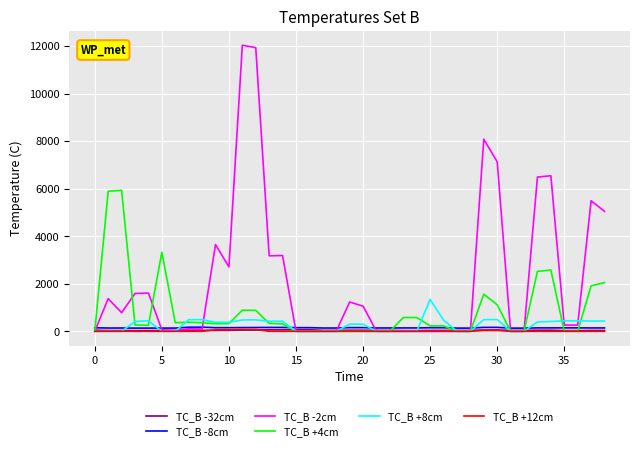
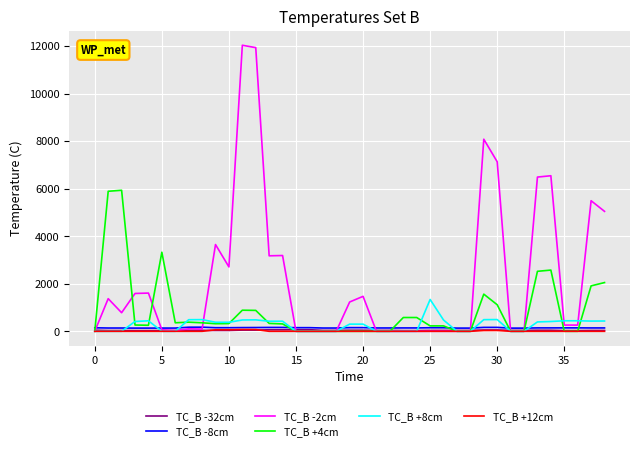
TC_B -2cm, 20: 1100 -> 1500
